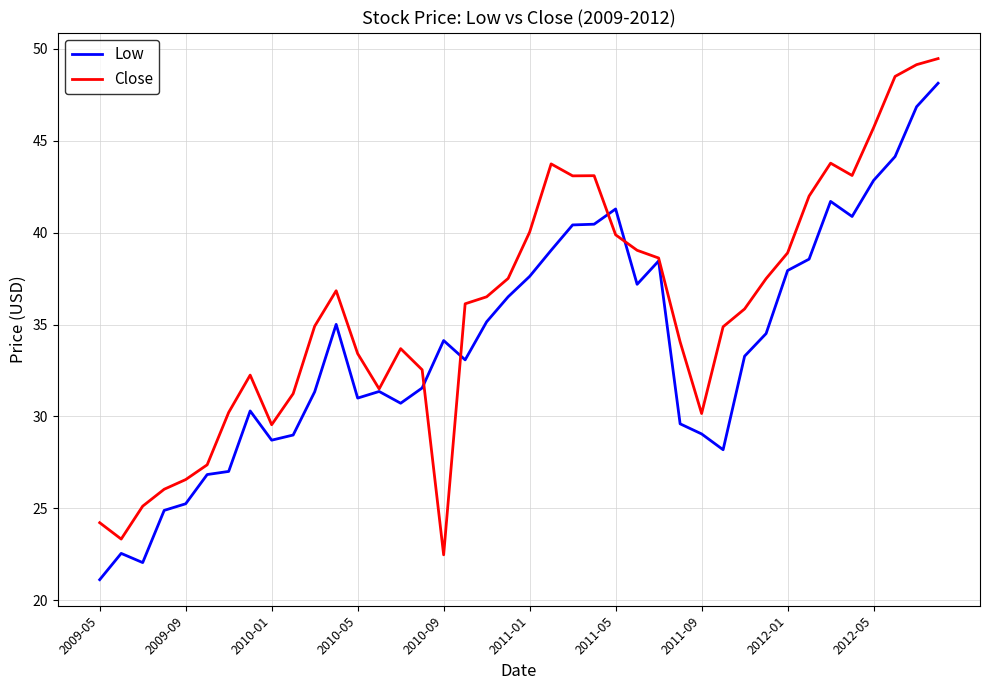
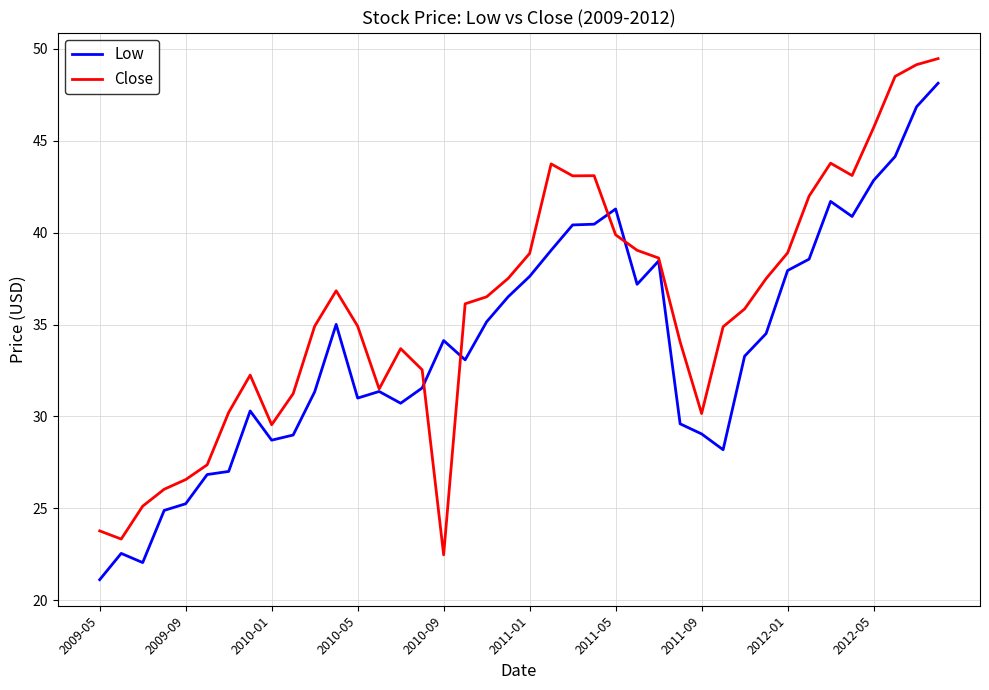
Close, 2009-05: 24.2 -> 23.8
Close, 2010-05: 33.4 -> 34.9
Close, 2011-01: 40.0 -> 38.9
